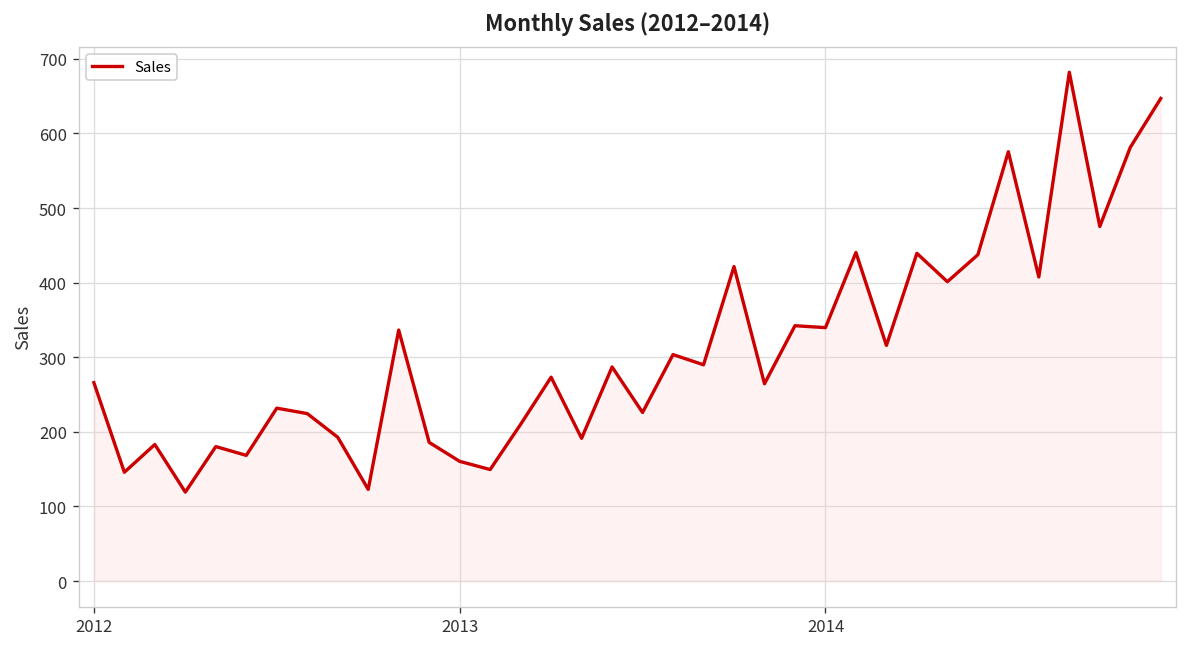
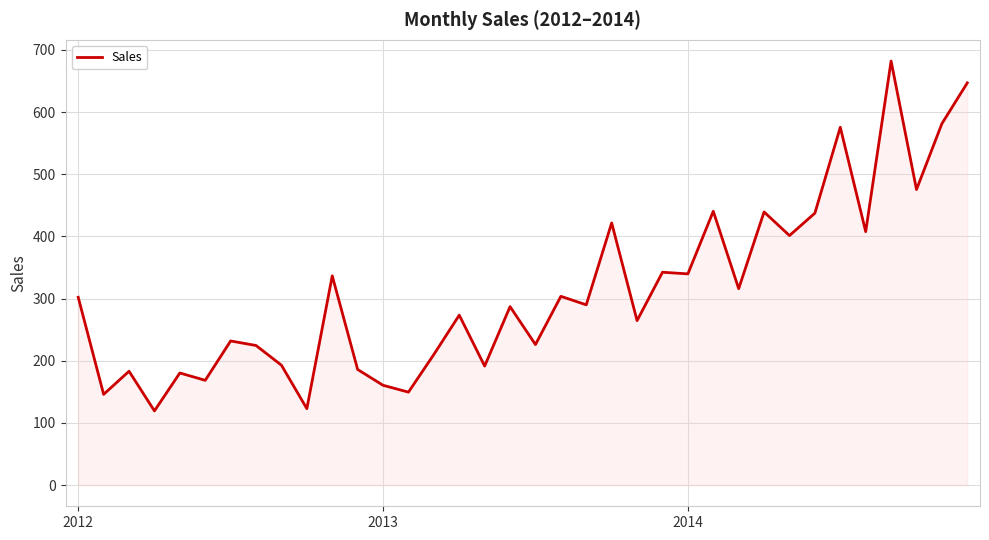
2012: 270 -> 300
